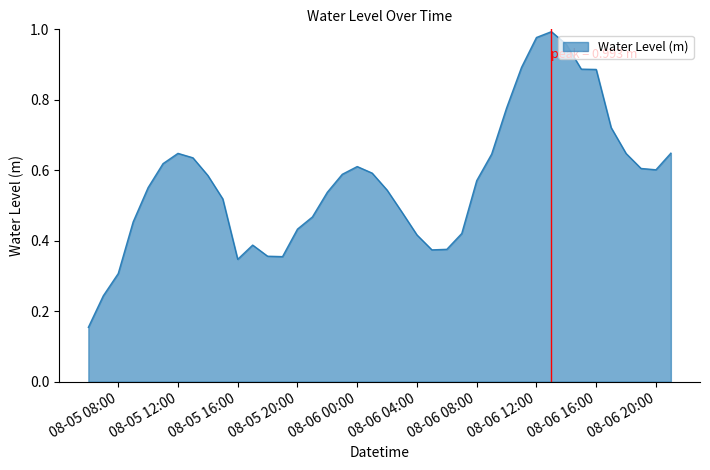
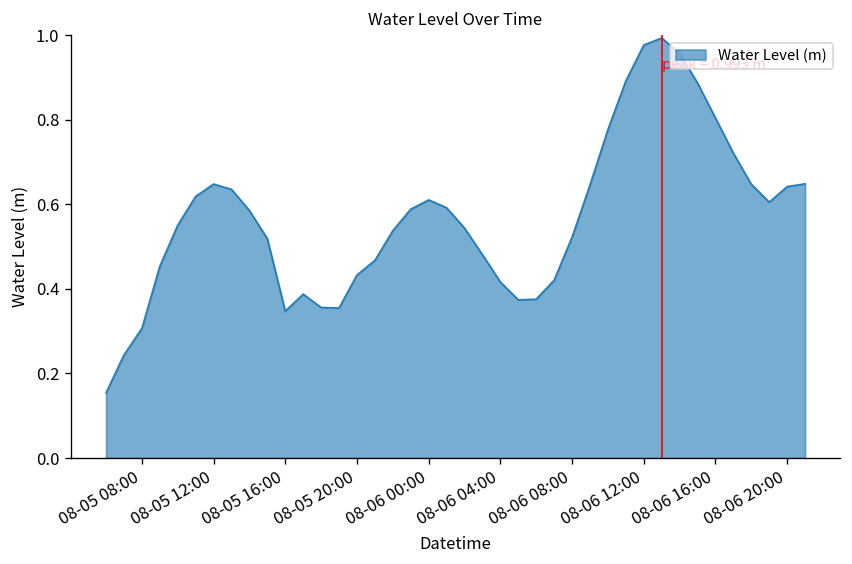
08-06 08:00: 0.57 -> 0.52
08-06 16:00: 0.89 -> 0.80
08-06 20:00: 0.60 -> 0.64
